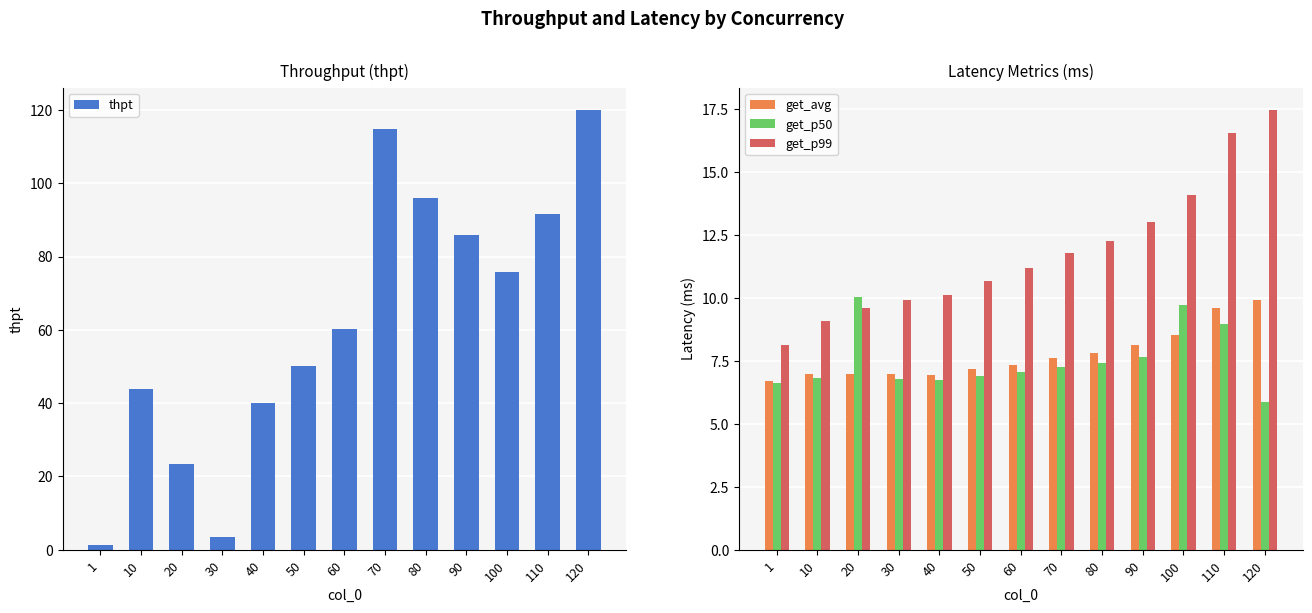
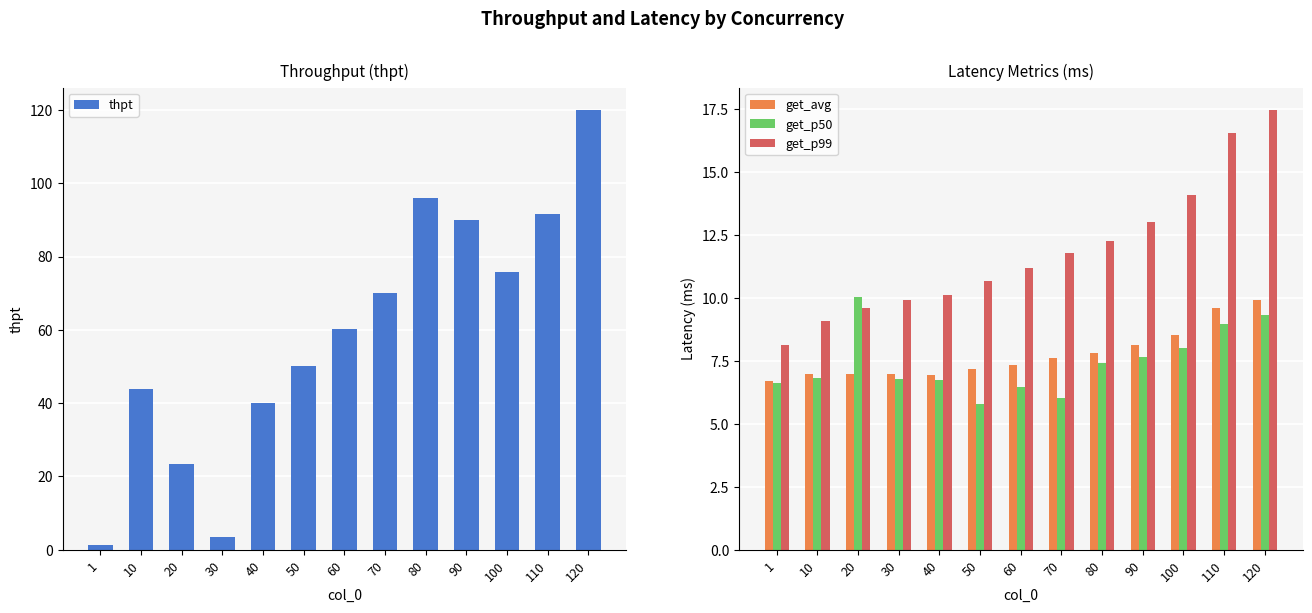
Throughput (thpt), 70: 115 -> 70
Throughput (thpt), 90: 86 -> 90
Latency Metrics (ms), get_p50, 50: 6.9 -> 5.8
Latency Metrics (ms), get_p50, 60: 7.1 -> 6.5
Latency Metrics (ms), get_p50, 70: 7.2 -> 6.0
Latency Metrics (ms), get_p50, 100: 9.7 -> 8.0
Latency Metrics (ms), get_p50, 120: 5.9 -> 9.3
